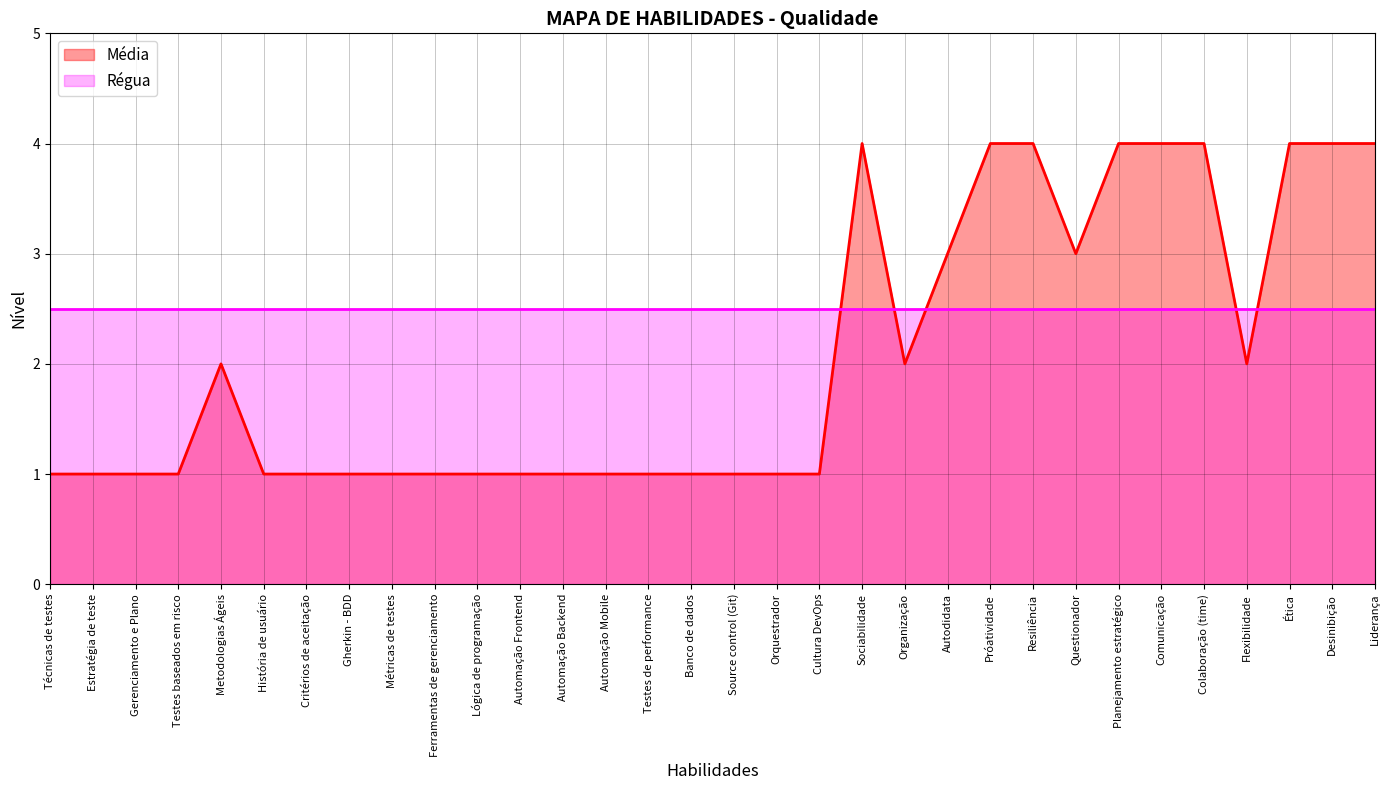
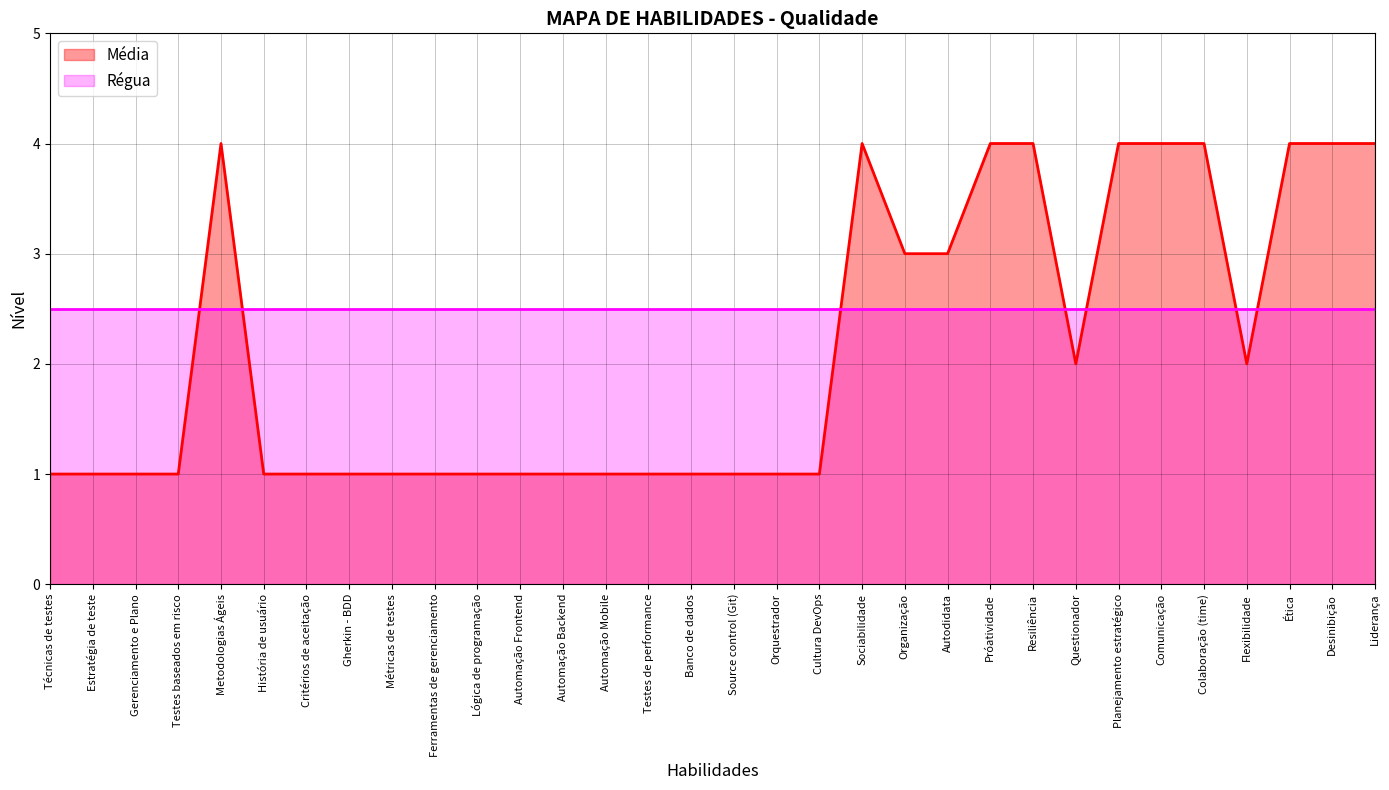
Média, Metodologias Ágeis: 2 -> 4
Média, Organização: 2 -> 3
Média, Questionador: 3 -> 2
